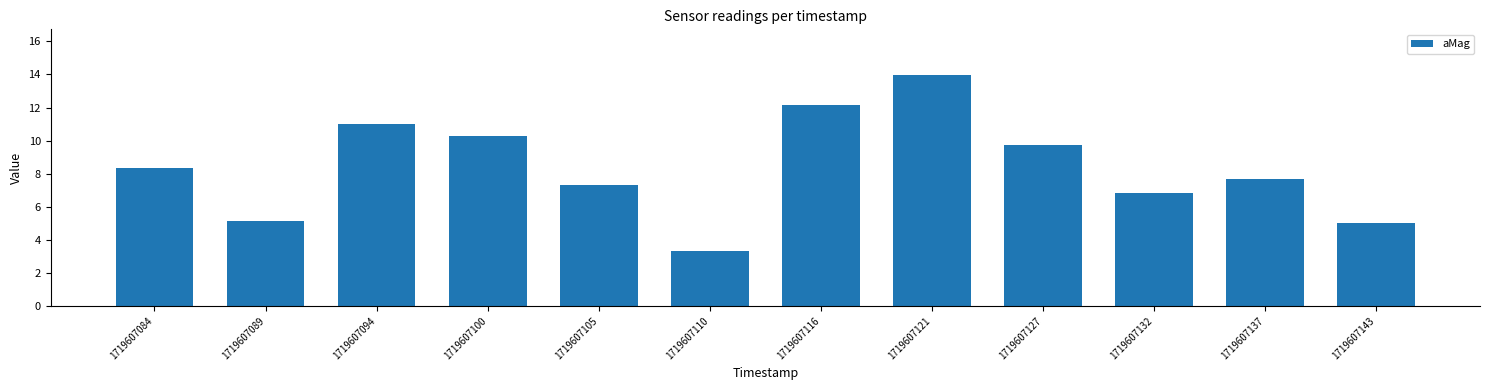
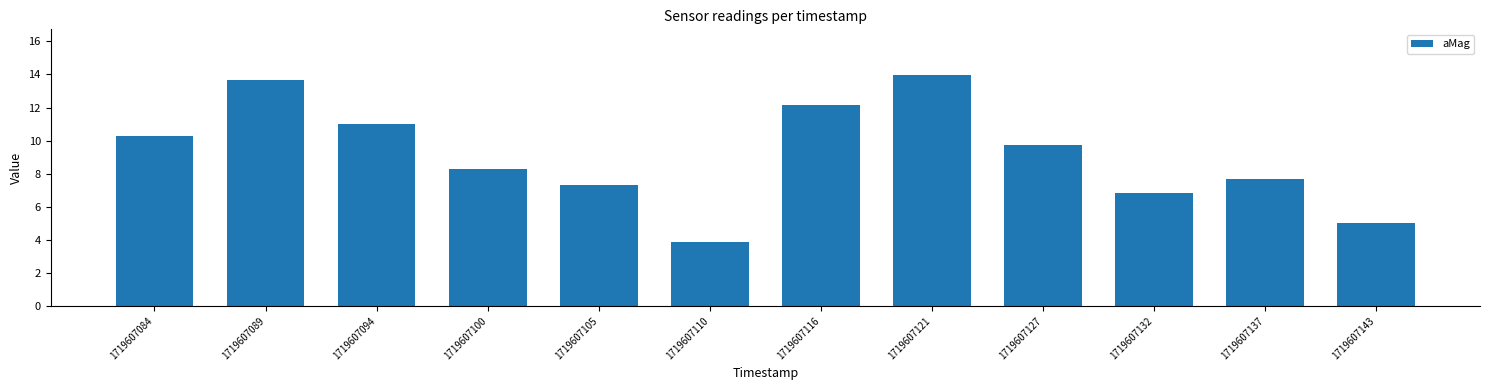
1719607084: 8.3 -> 10.3
1719607089: 5.2 -> 13.7
1719607100: 10.3 -> 8.3
1719607110: 3.3 -> 3.9
